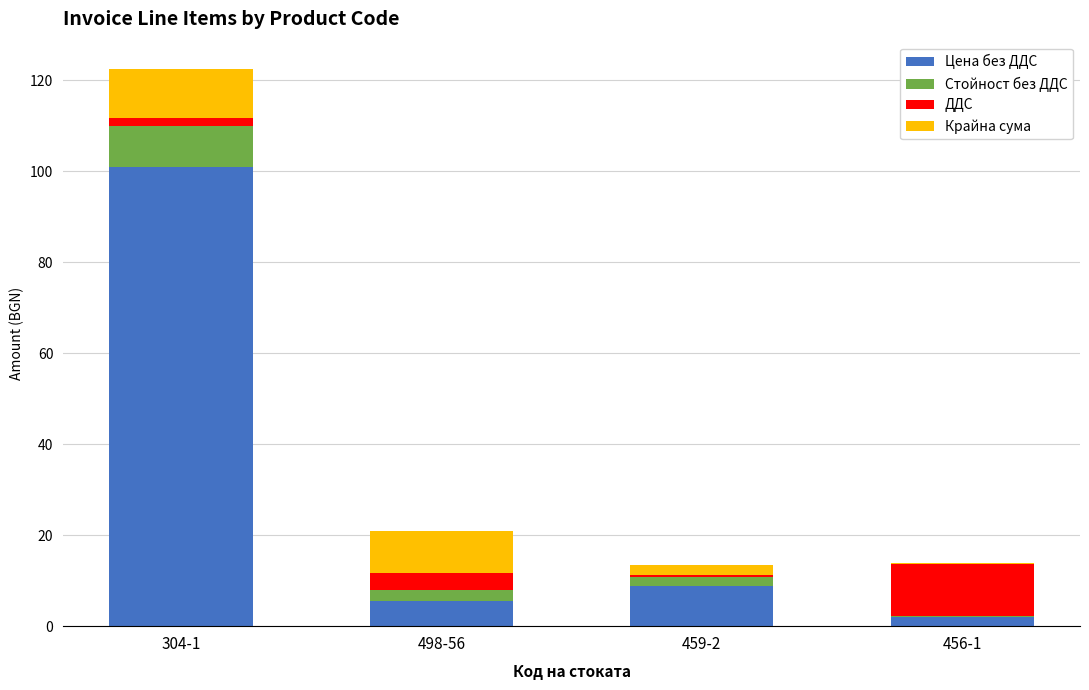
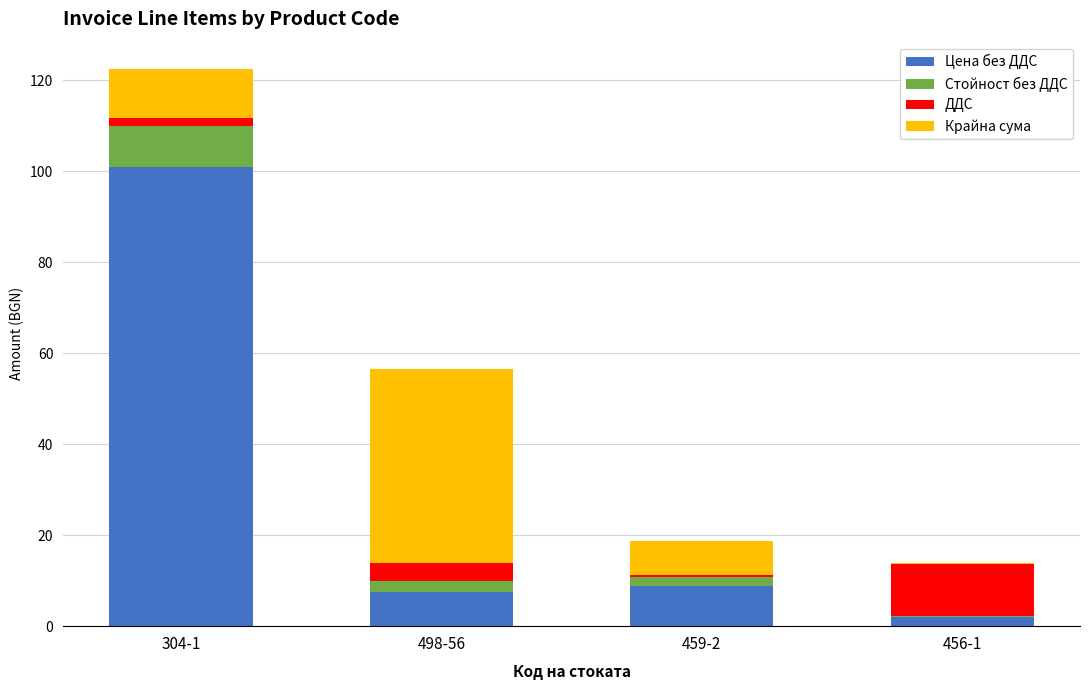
Цена без ДДС, 498-56: 6 -> 8
Крайна сума, 498-56: 9 -> 43
Крайна сума, 459-2: 2 -> 8
